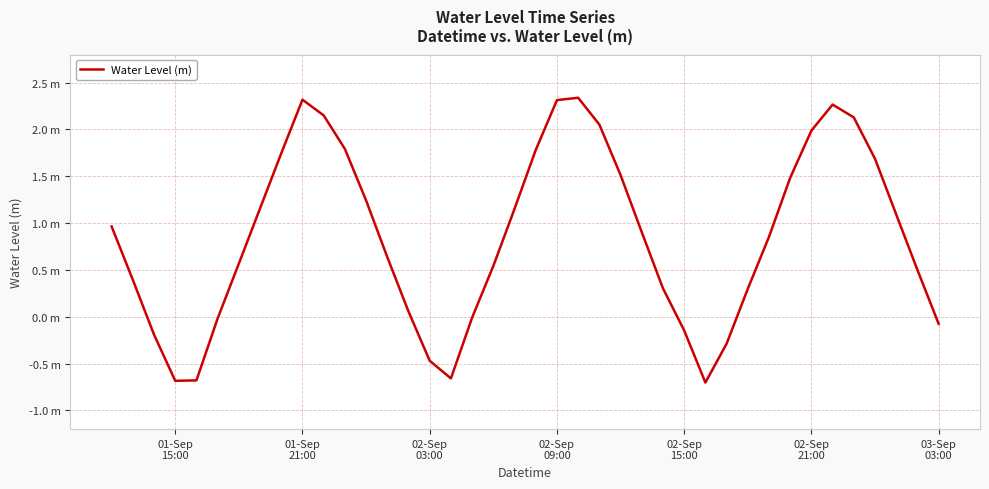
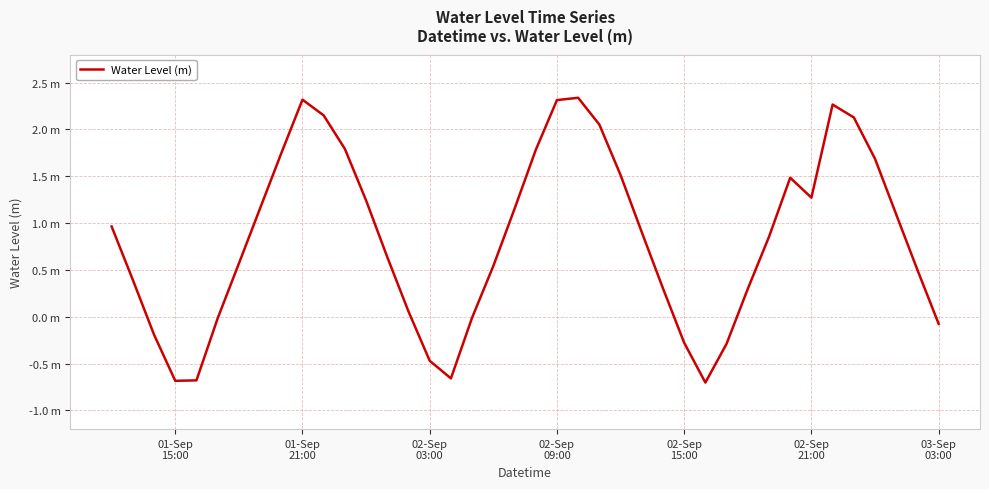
02-Sep 15:00: -0.1 m -> -0.3 m
02-Sep 21:00: 2.0 m -> 1.3 m
